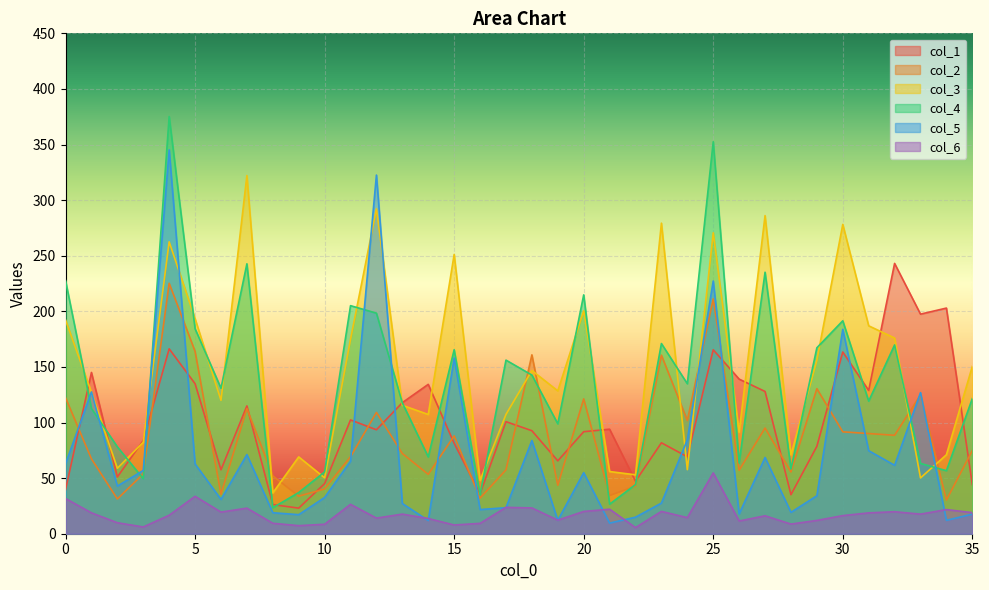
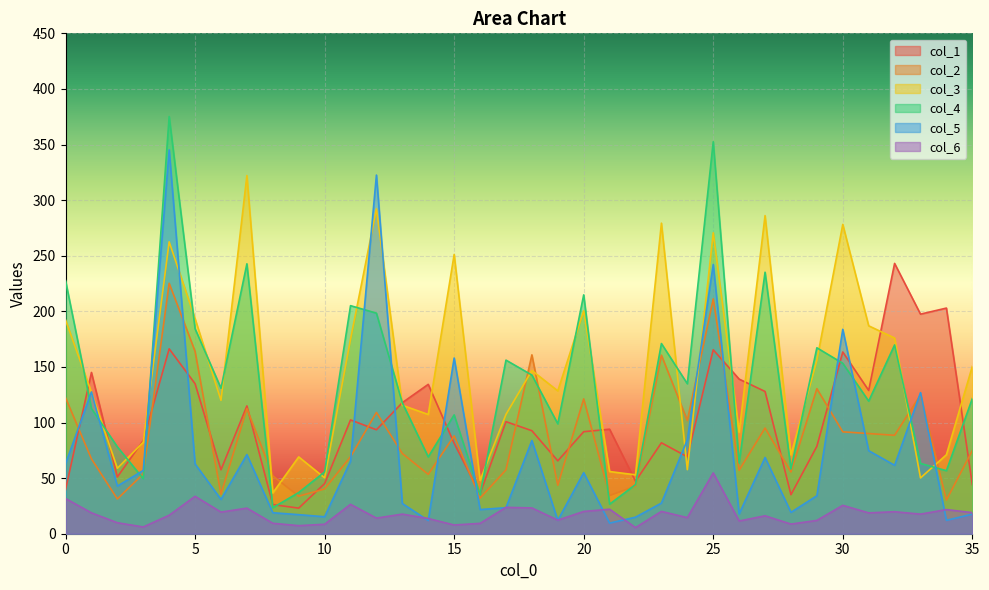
col_5, 10: 33 -> 15
col_4, 15: 165 -> 107
col_5, 25: 227 -> 242
col_4, 30: 191 -> 153
col_6, 30: 16 -> 26
